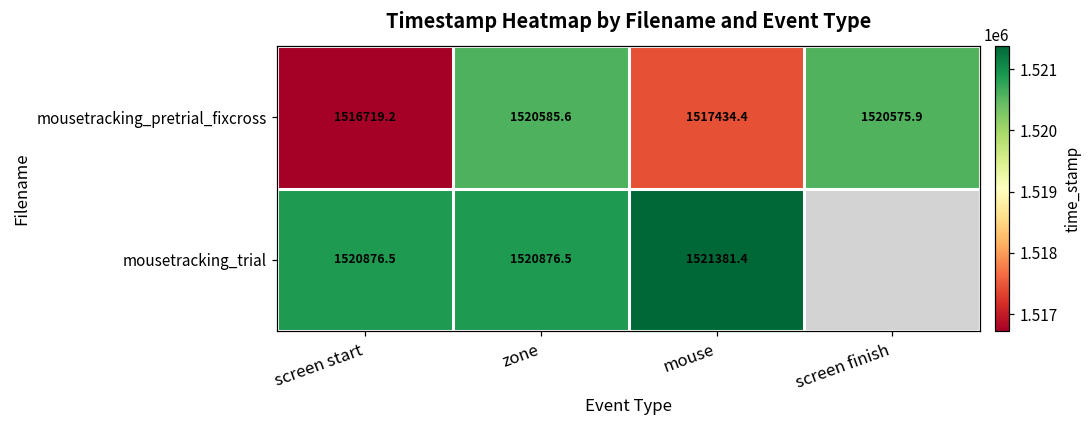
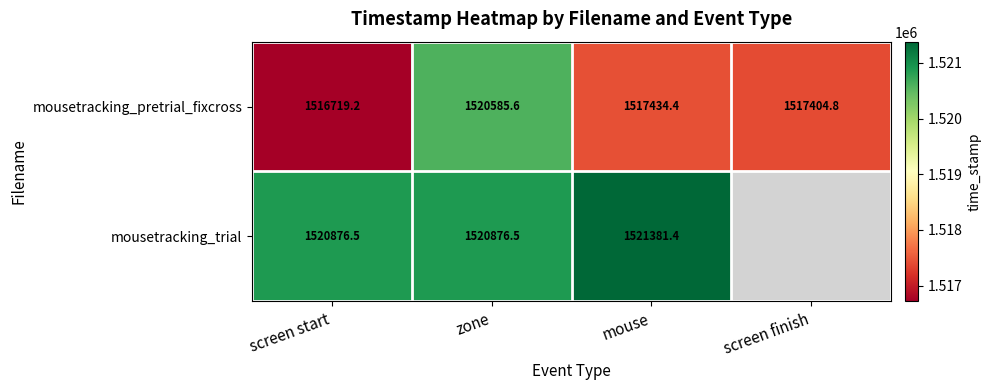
mousetracking_pretrial_fixcross, screen finish: 1520575.9 -> 1517404.8
